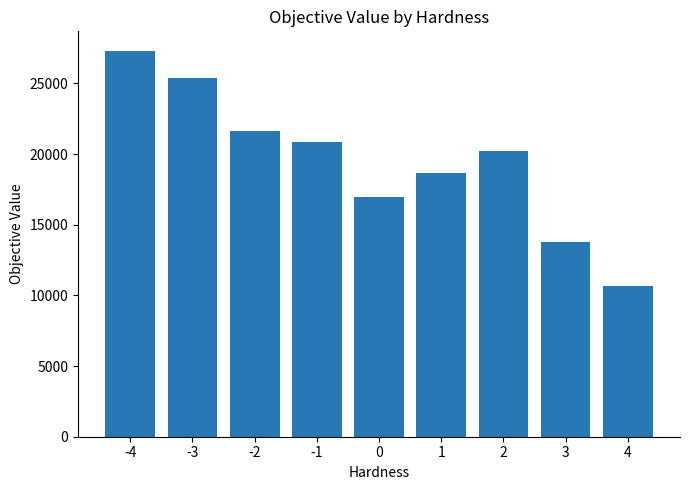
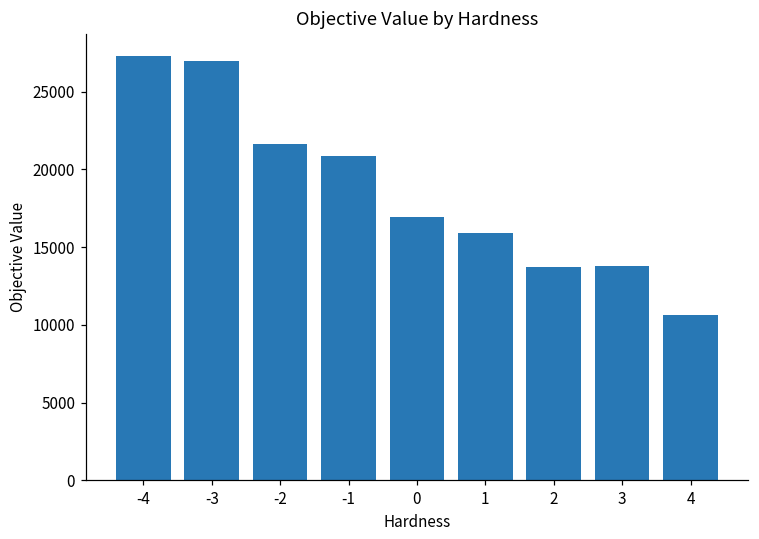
-3: 25400 -> 26900
1: 18600 -> 15900
2: 20200 -> 13700
